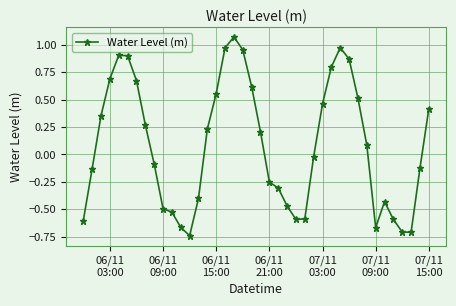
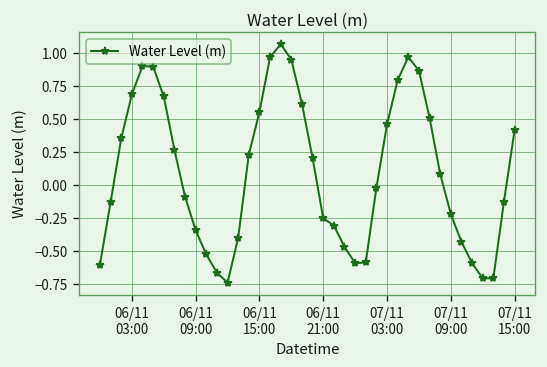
06/11 09:00: -0.49 -> -0.34
07/11 09:00: -0.67 -> -0.22
